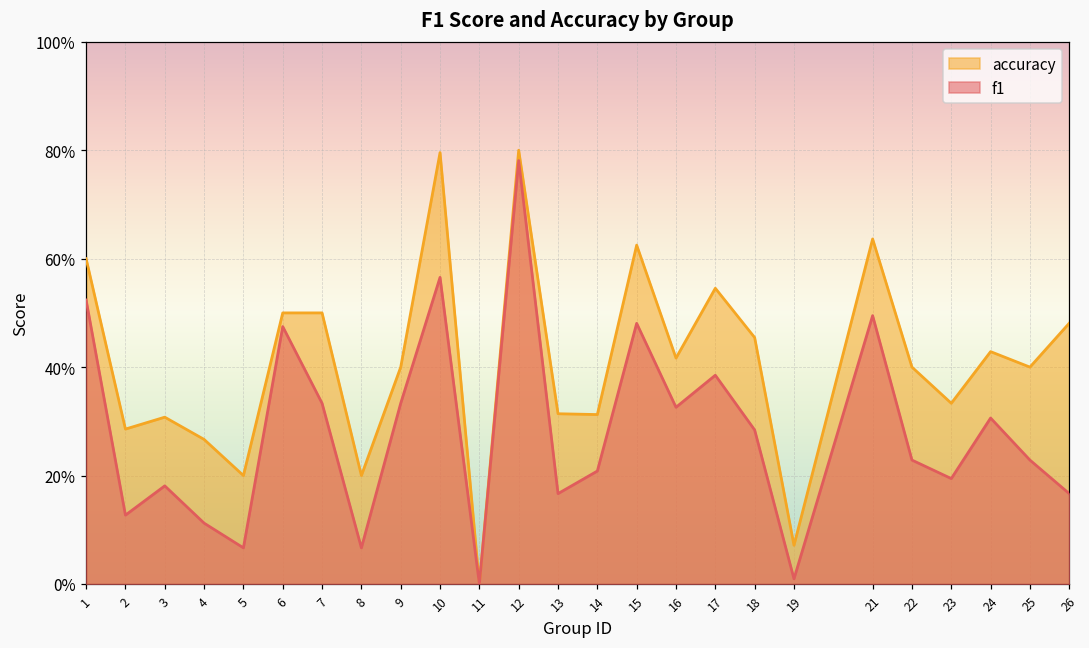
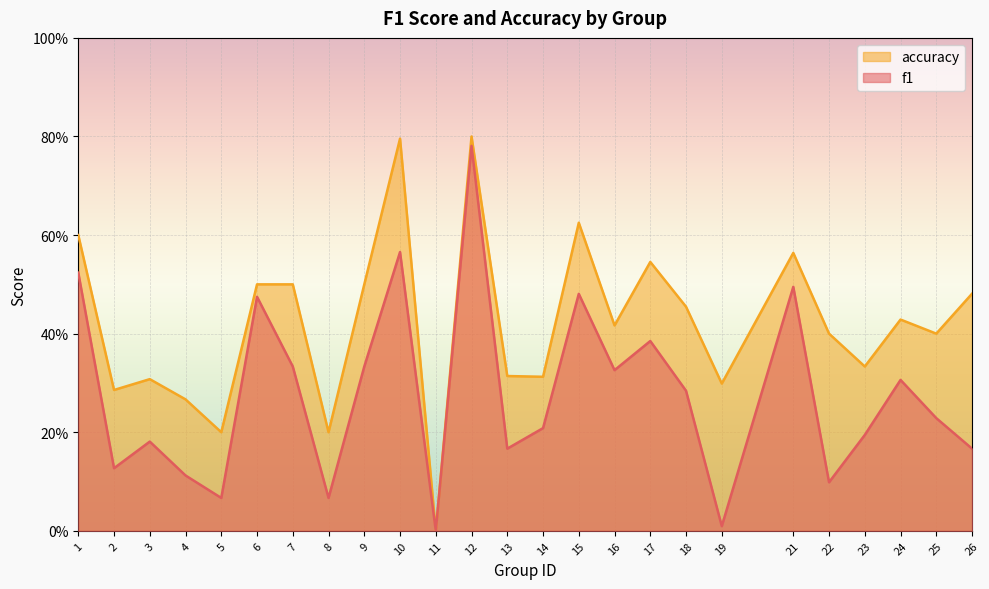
accuracy, 9: 40% -> 50%
accuracy, 19: 7% -> 30%
accuracy, 21: 64% -> 56%
f1, 22: 23% -> 10%
